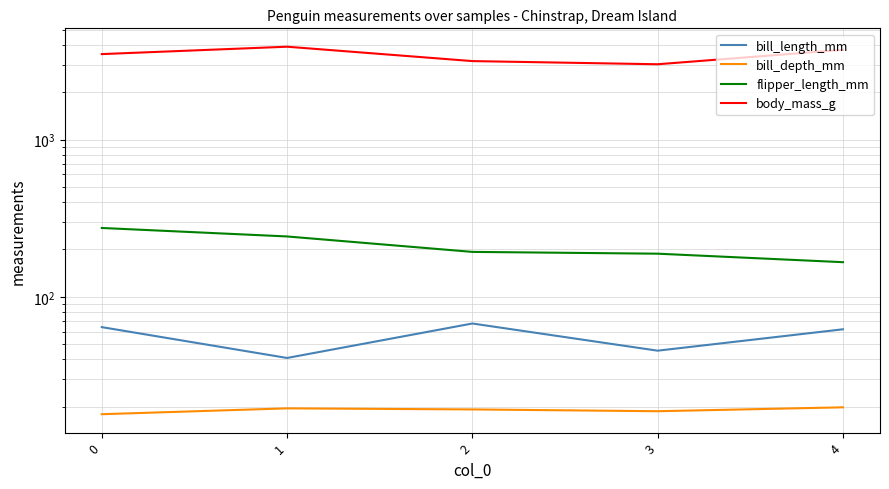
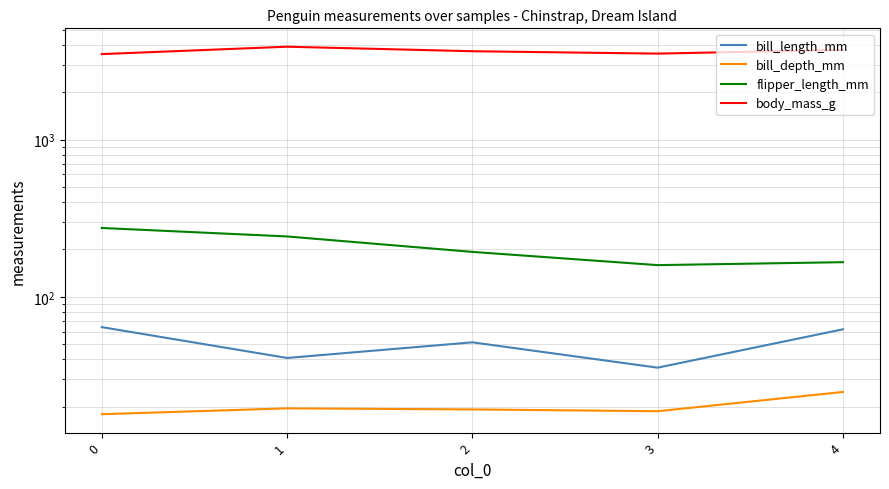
bill_length_mm, 2: 68 -> 51
body_mass_g, 2: 3200 -> 3700
bill_length_mm, 3: 45 -> 35
flipper_length_mm, 3: 190 -> 160
body_mass_g, 3: 3000 -> 3500
bill_depth_mm, 4: 20 -> 25
